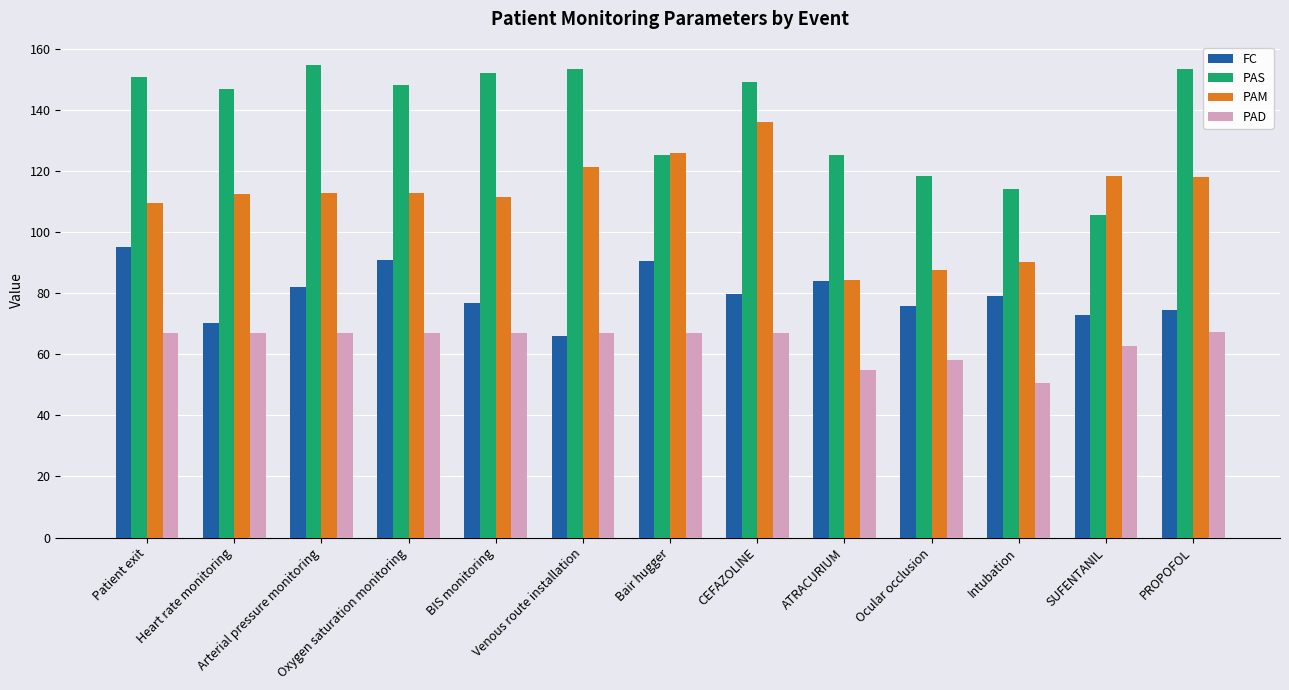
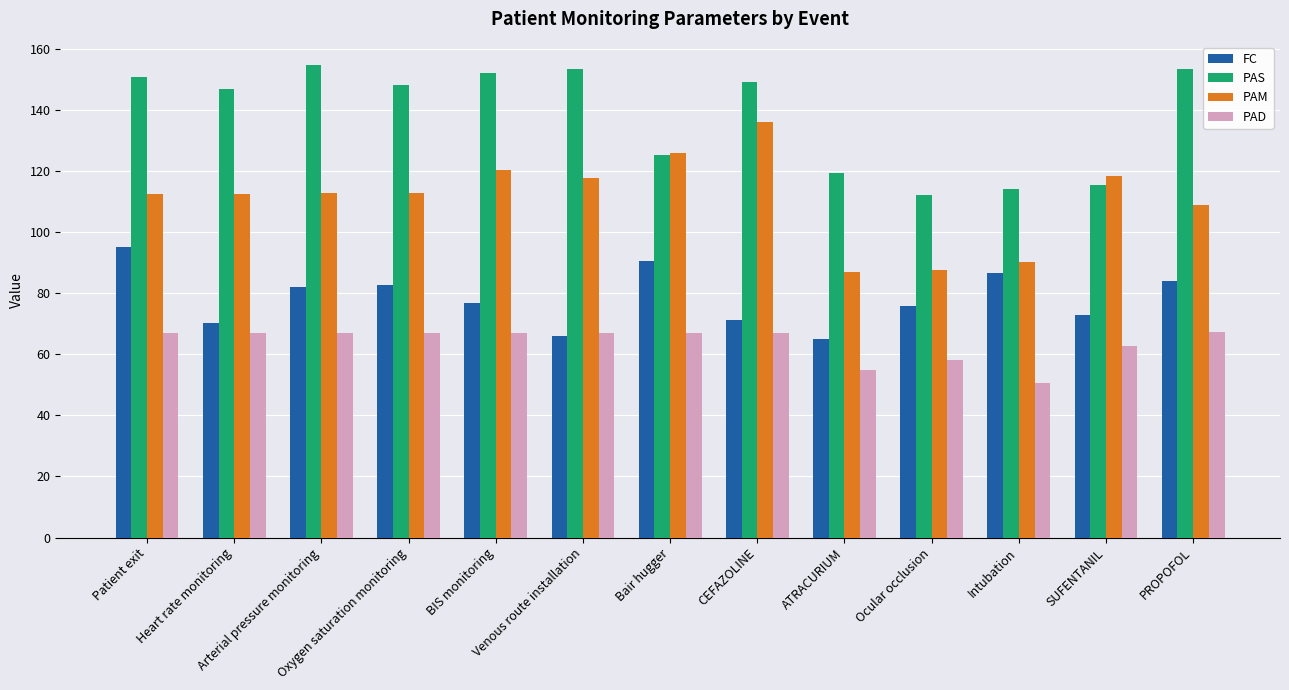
PAM, Patient exit: 109 -> 112
FC, Oxygen saturation monitoring: 91 -> 83
PAM, BIS monitoring: 112 -> 120
PAM, Venous route installation: 121 -> 118
FC, CEFAZOLINE: 80 -> 71
FC, ATRACURIUM: 84 -> 65
PAS, ATRACURIUM: 125 -> 119
PAM, ATRACURIUM: 84 -> 87
PAS, Ocular occlusion: 118 -> 112
FC, Intubation: 79 -> 86
PAS, SUFENTANIL: 106 -> 115
FC, PROPOFOL: 75 -> 84
PAM, PROPOFOL: 118 -> 109
